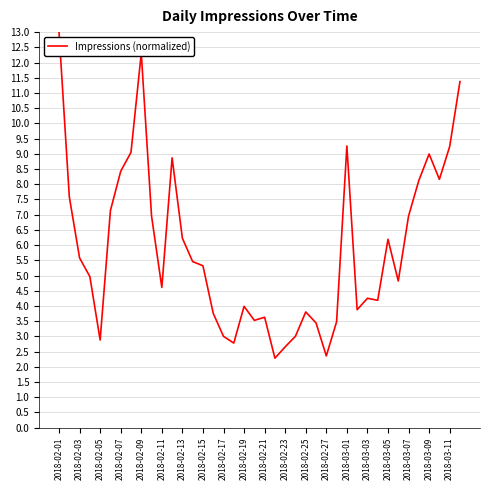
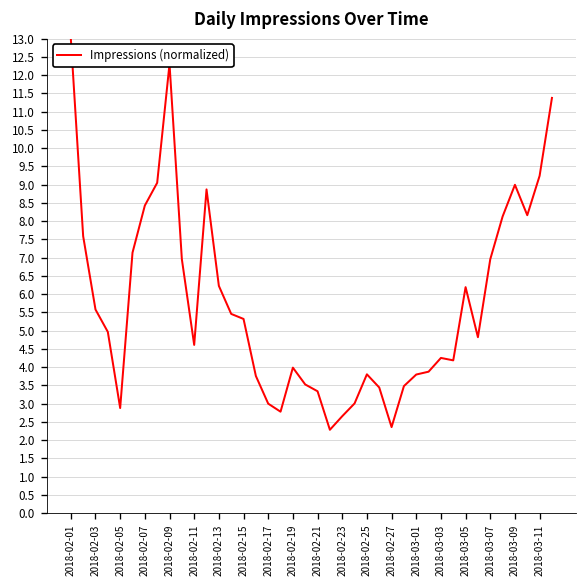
2018-02-21: 3.6 -> 3.3
2018-03-01: 9.3 -> 3.8
